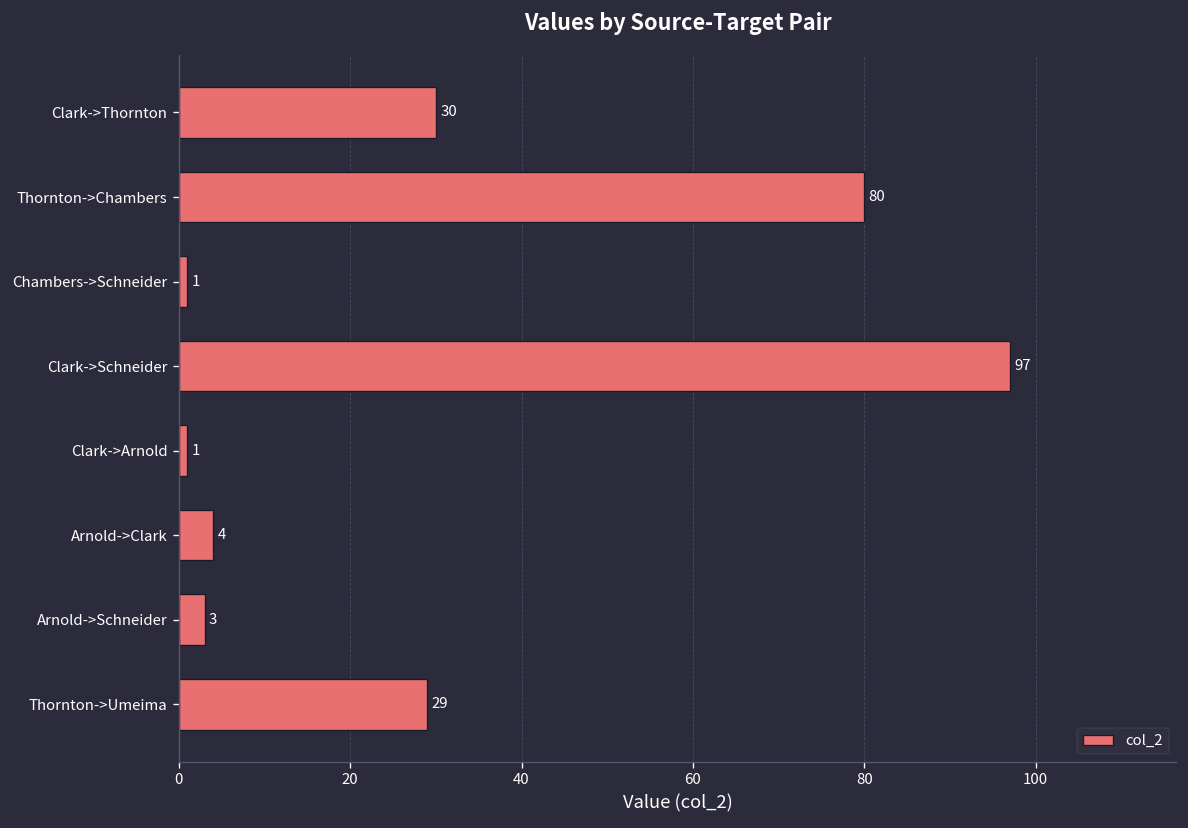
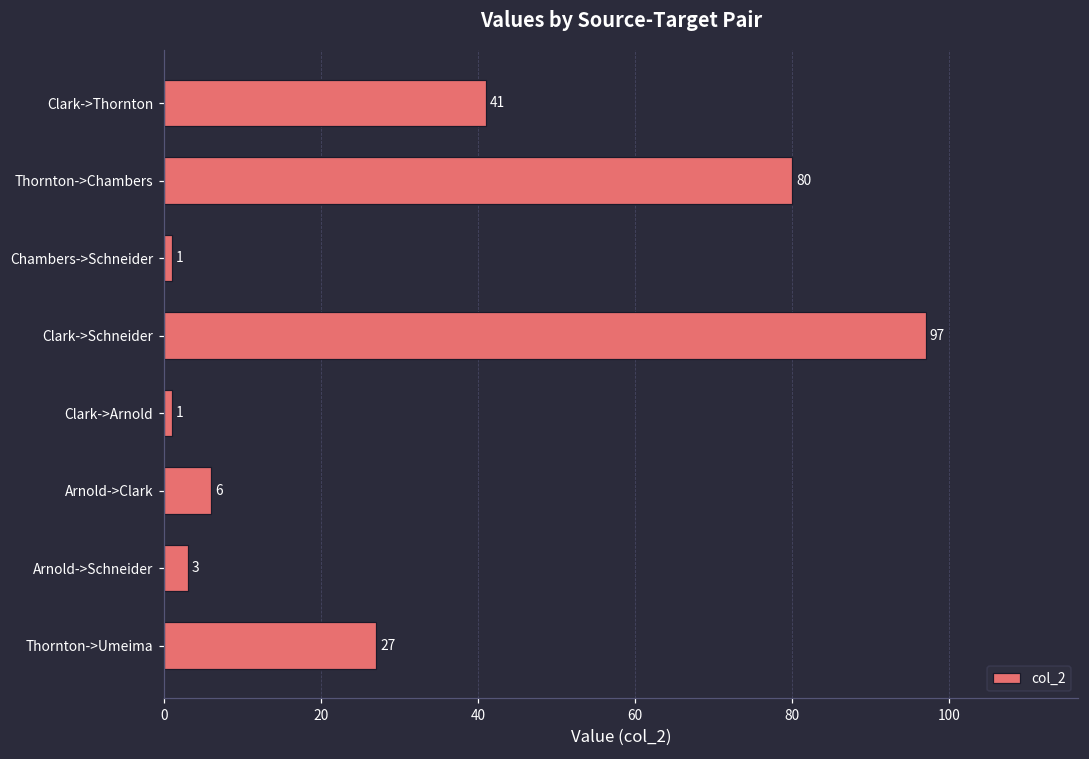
Clark->Thornton: 30 -> 41
Arnold->Clark: 4 -> 6
Thornton->Umeima: 29 -> 27
